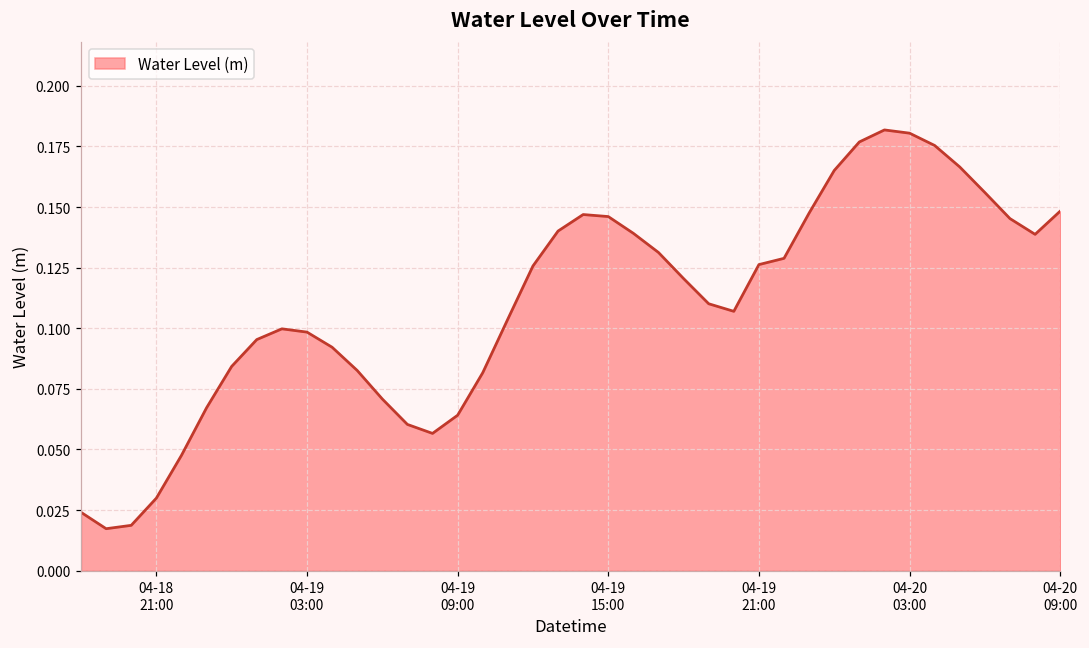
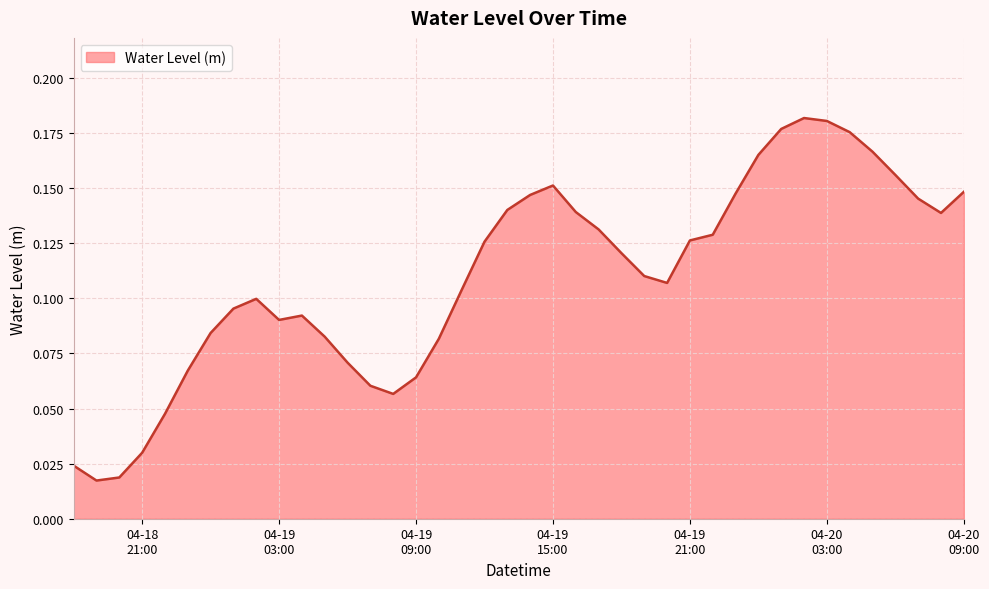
04-19 03:00: 0.098 -> 0.090
04-19 15:00: 0.146 -> 0.151
